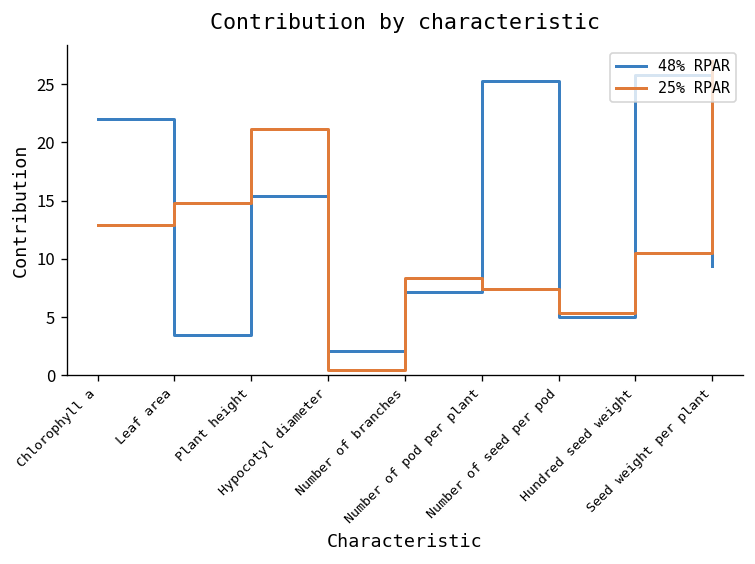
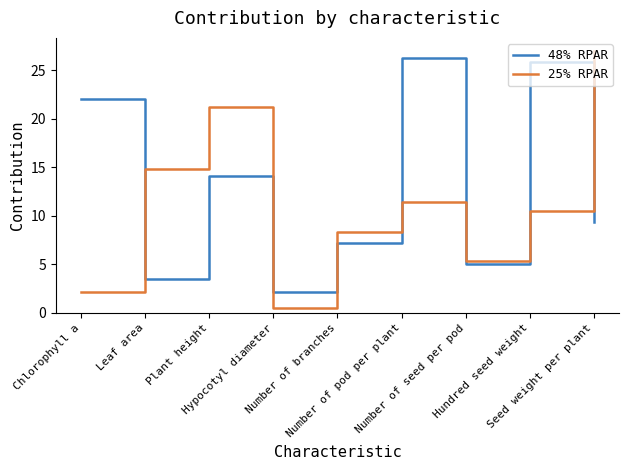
25% RPAR, Chlorophyll a: 13 -> 2
48% RPAR, Plant height: 15 -> 14
48% RPAR, Number of pod per plant: 25 -> 26
25% RPAR, Number of pod per plant: 7 -> 11
